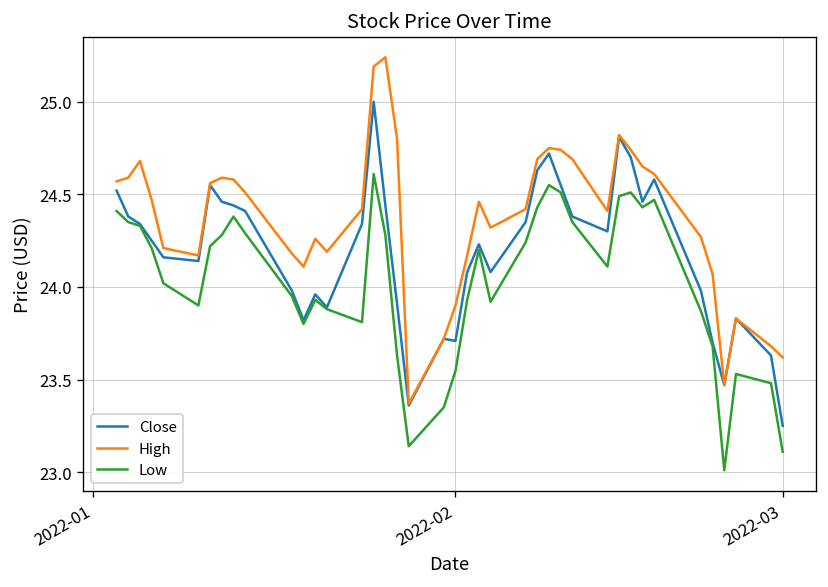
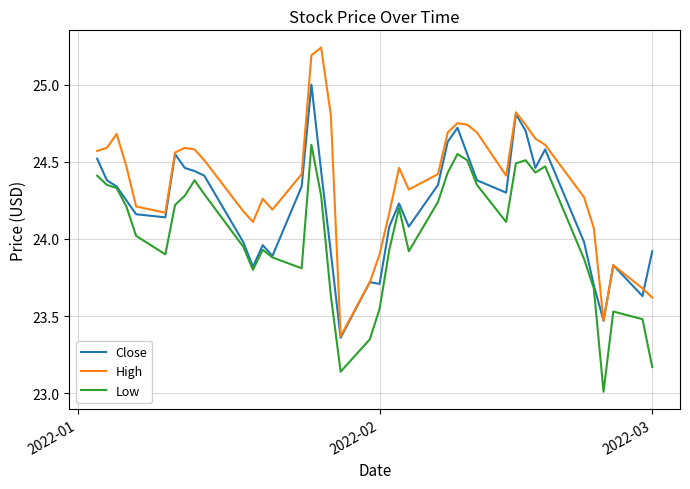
Close, 2022-03: 23.25 -> 23.92
Low, 2022-03: 23.11 -> 23.17
